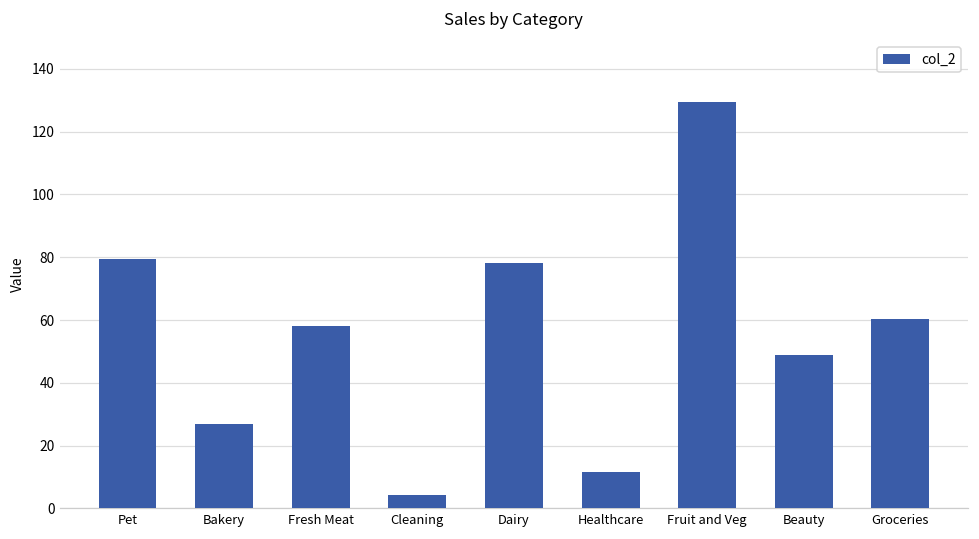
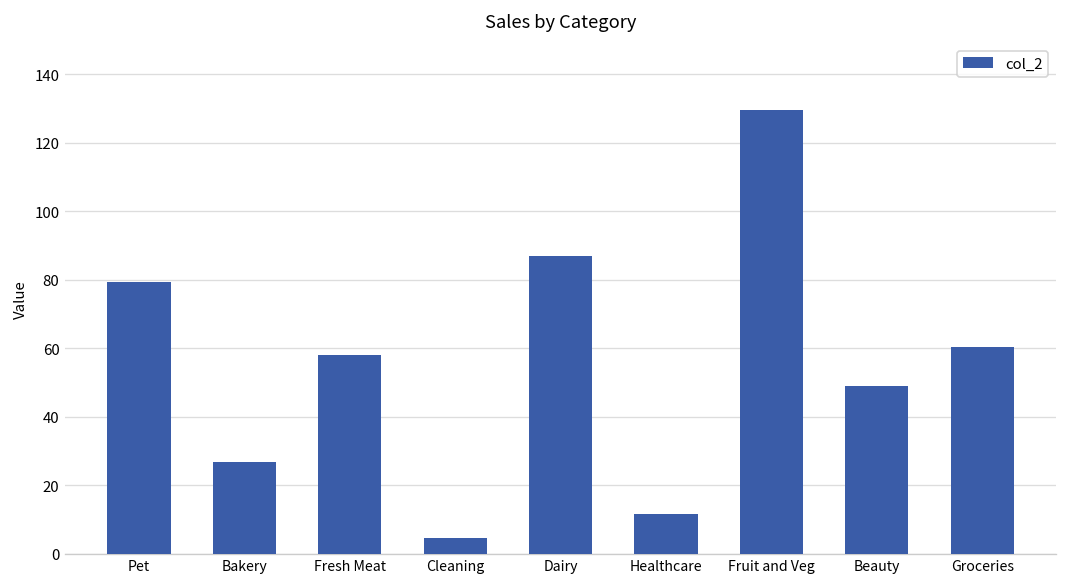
Dairy: 78 -> 87
